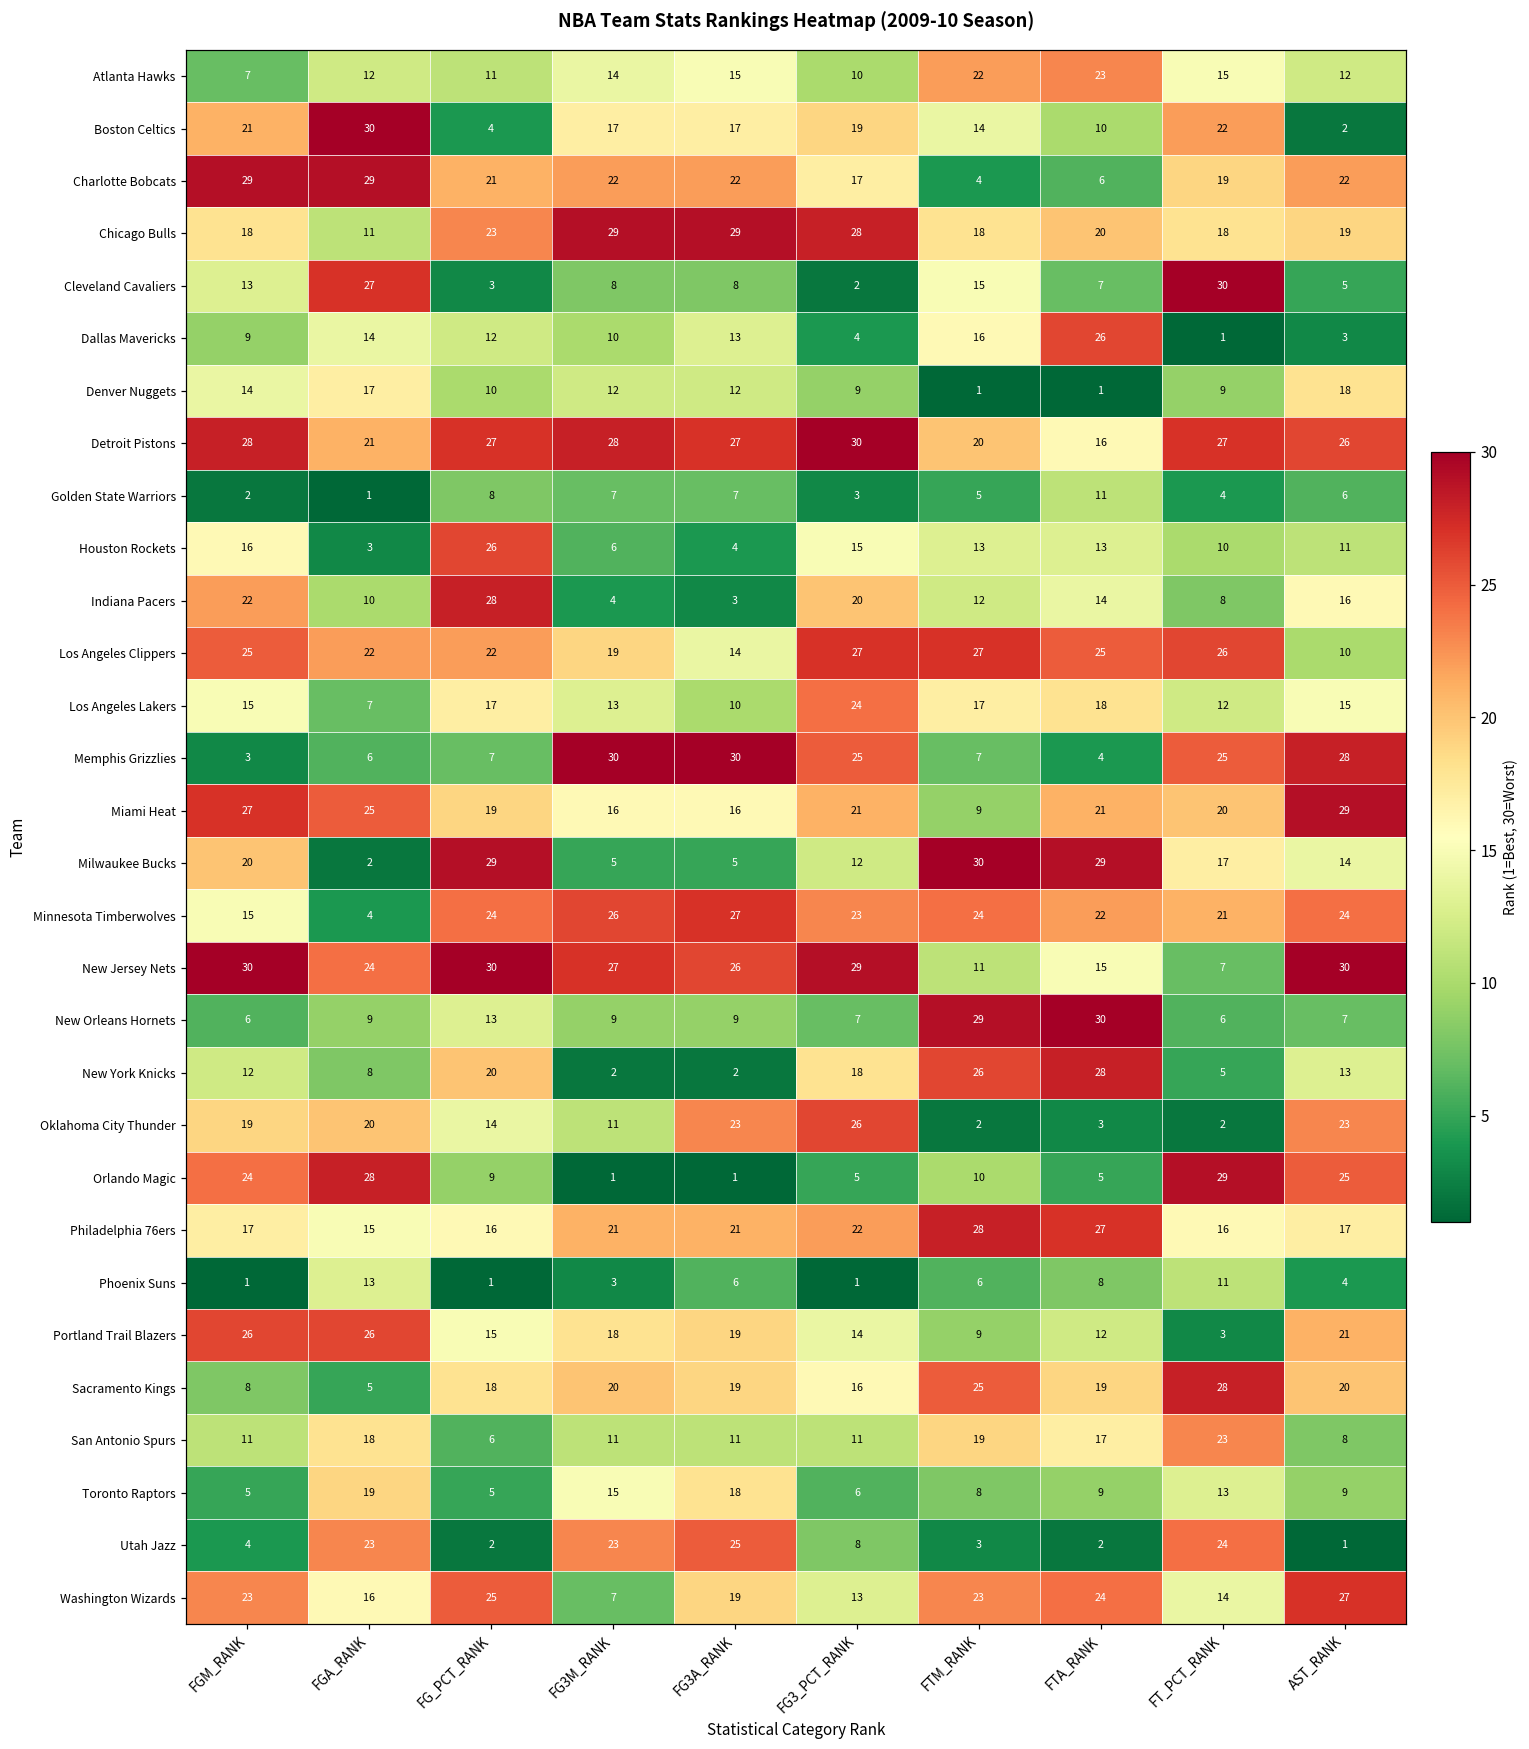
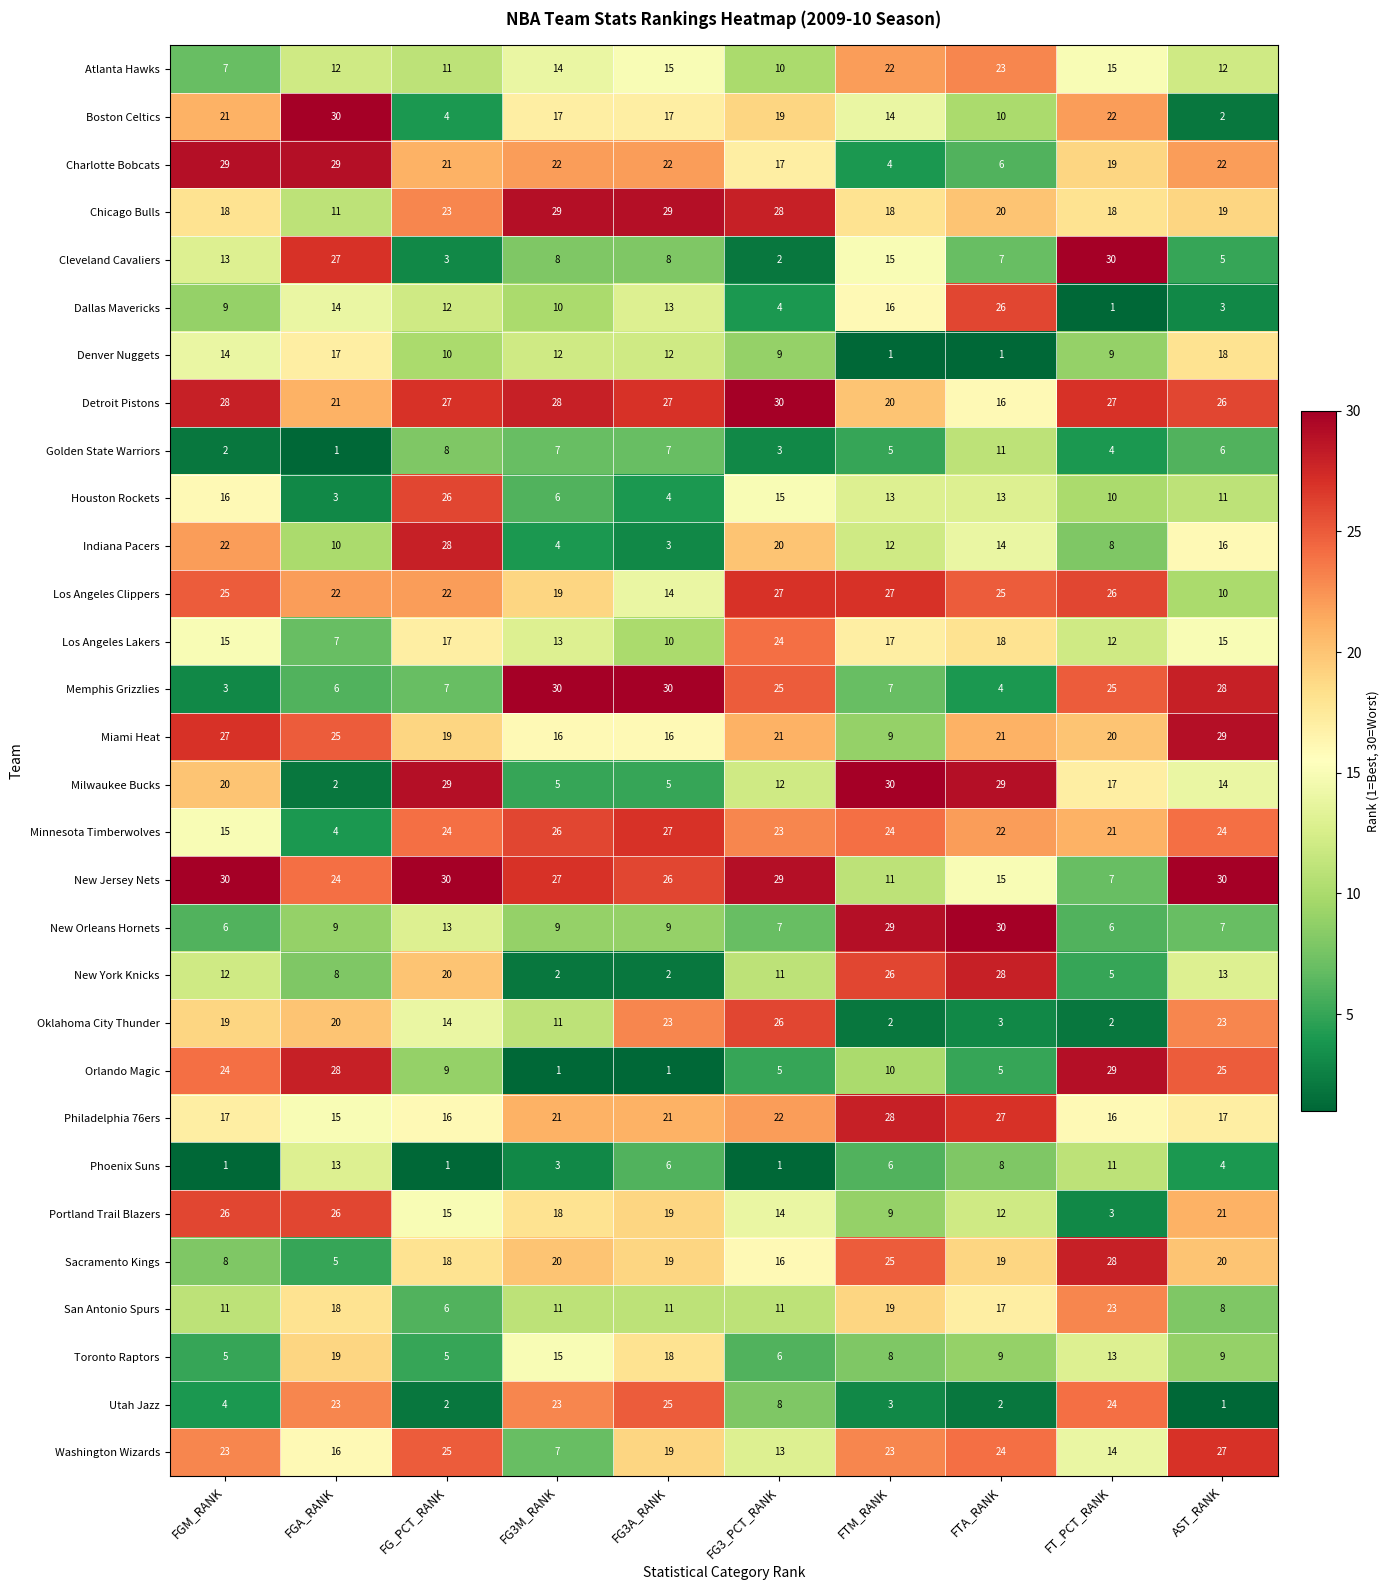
New York Knicks, FG3_PCT_RANK: 18 -> 11
